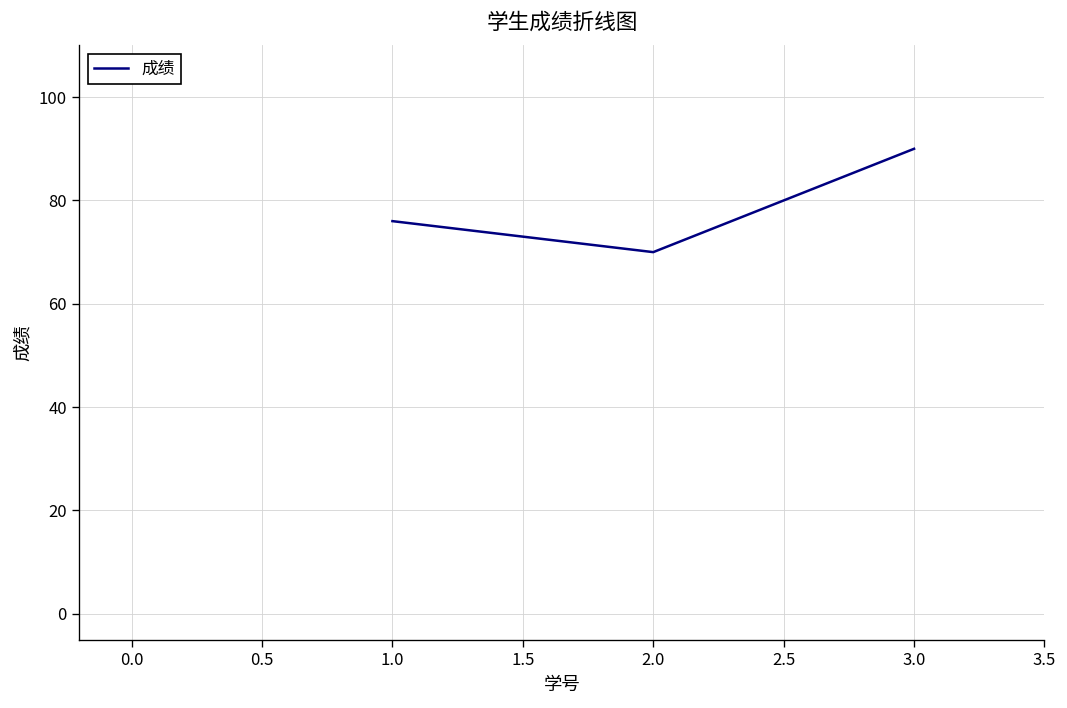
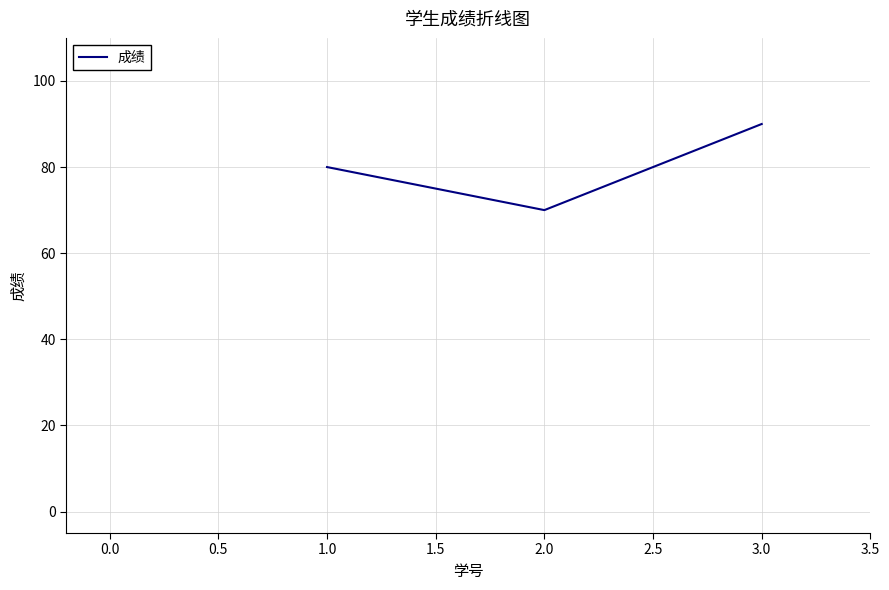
1.0: 76 -> 80
